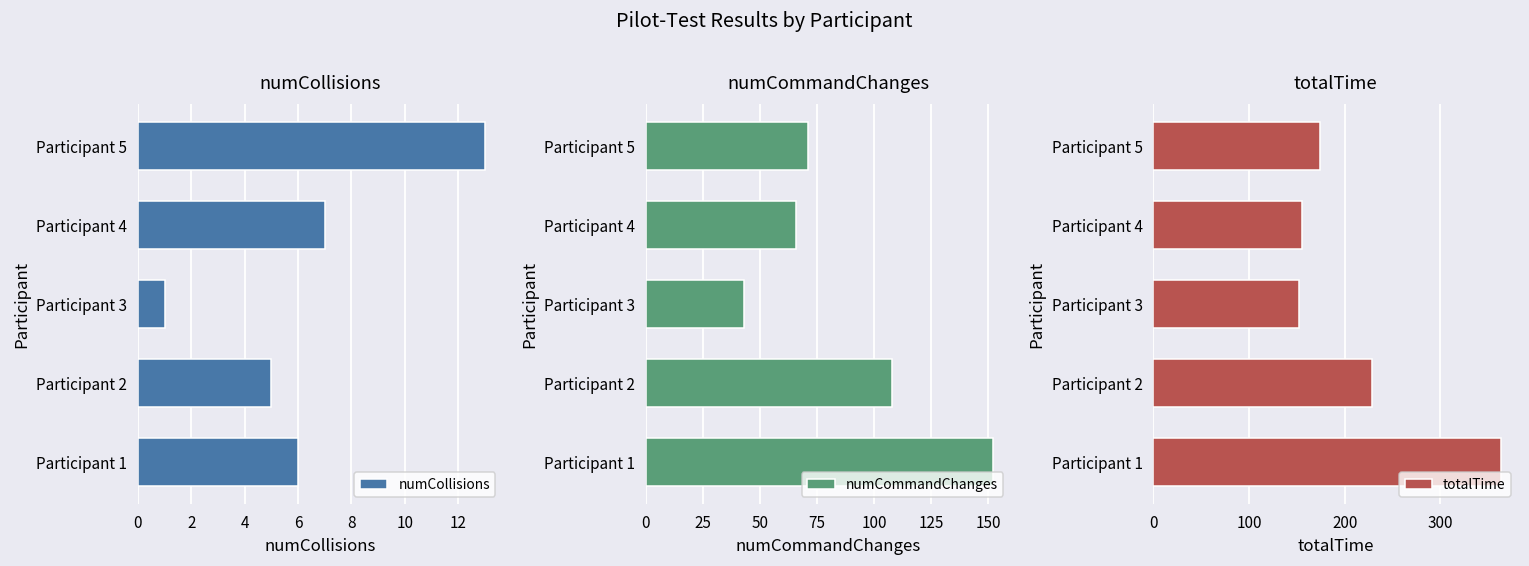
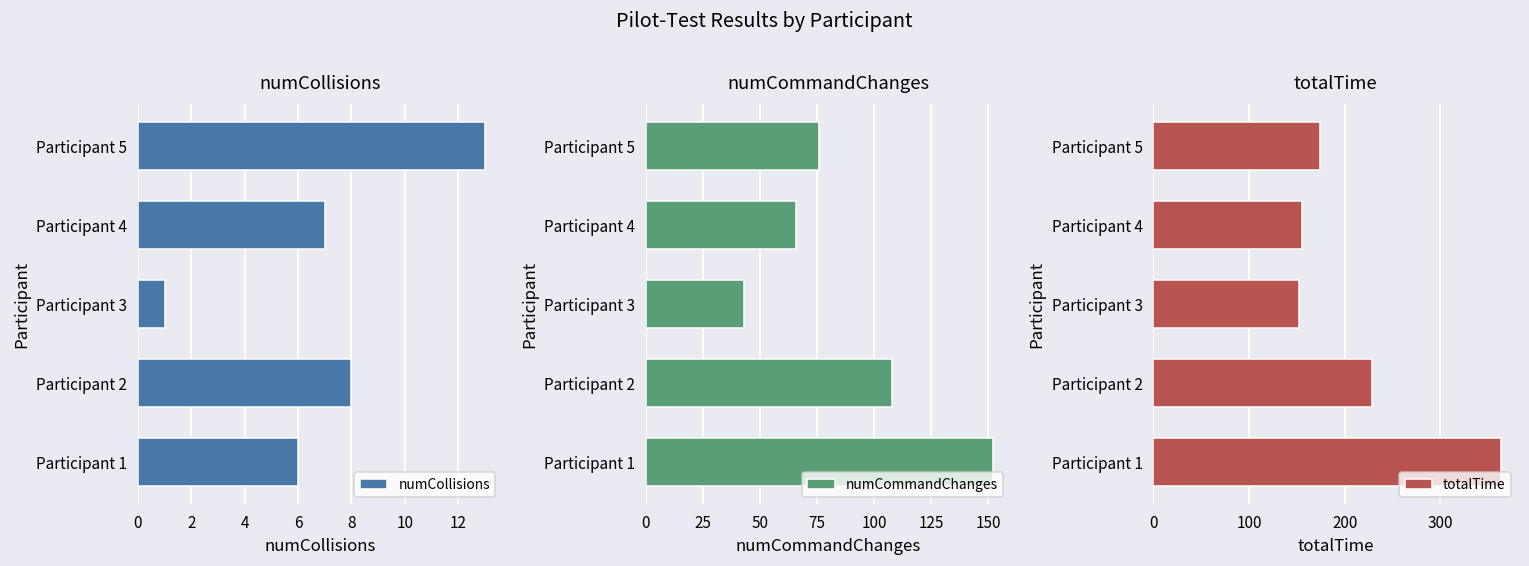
numCollisions, Participant 2: 5 -> 8
numCommandChanges, Participant 5: 71 -> 76
